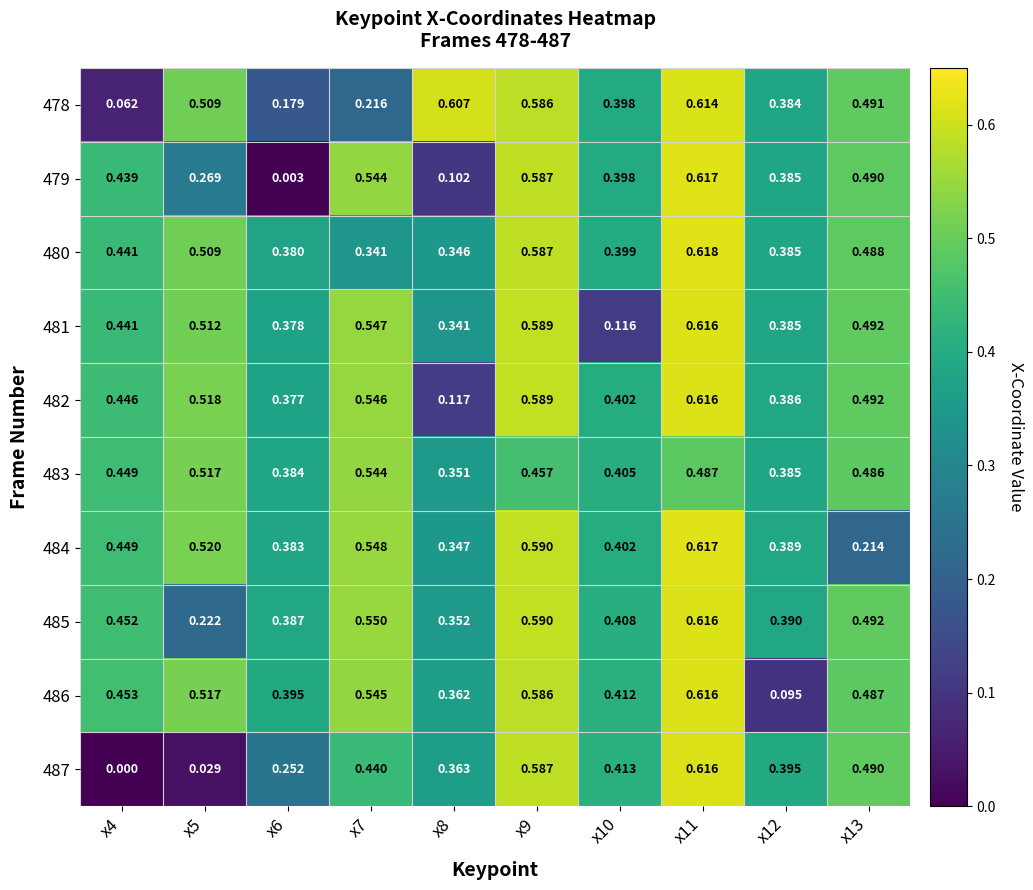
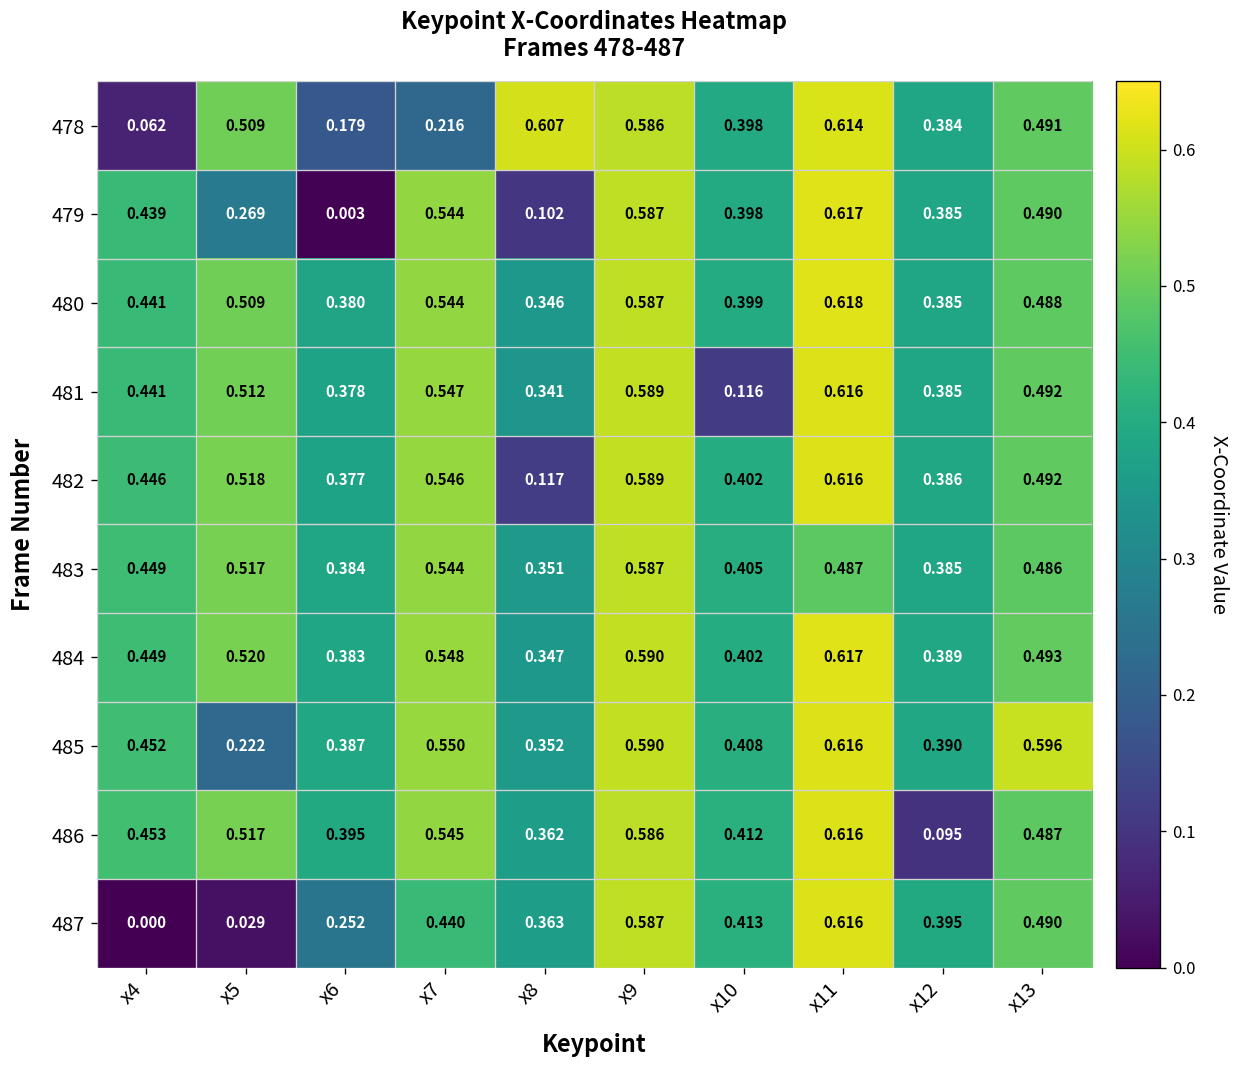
480, x7: 0.341 -> 0.544
483, x9: 0.457 -> 0.587
484, x13: 0.214 -> 0.493
485, x13: 0.492 -> 0.596
